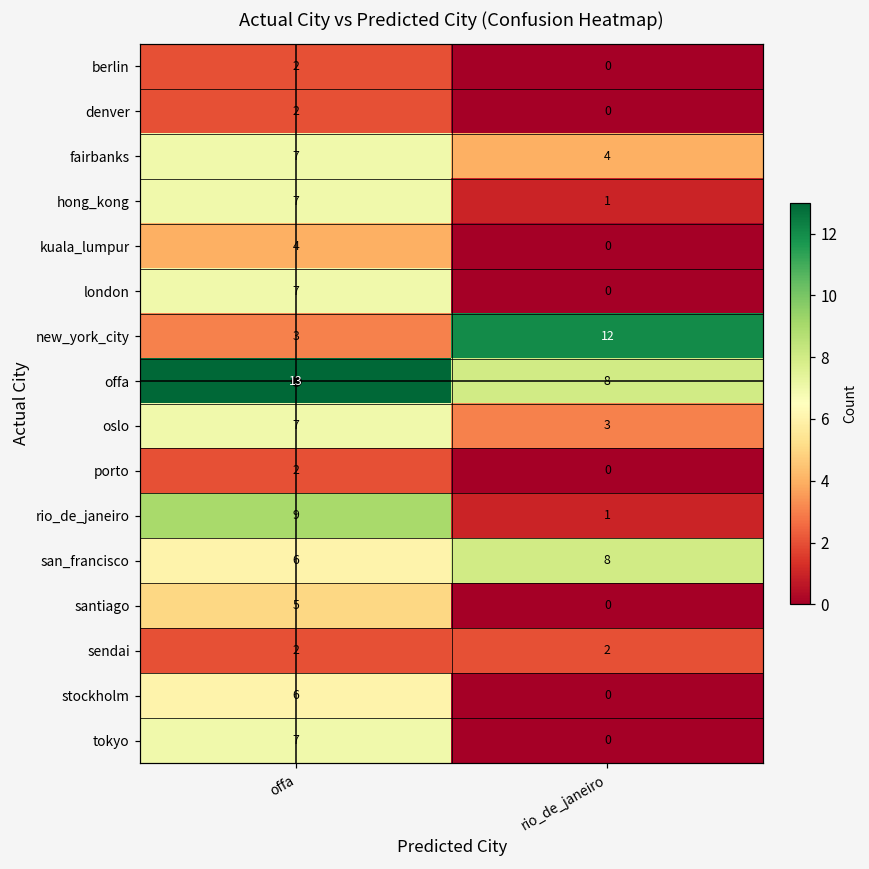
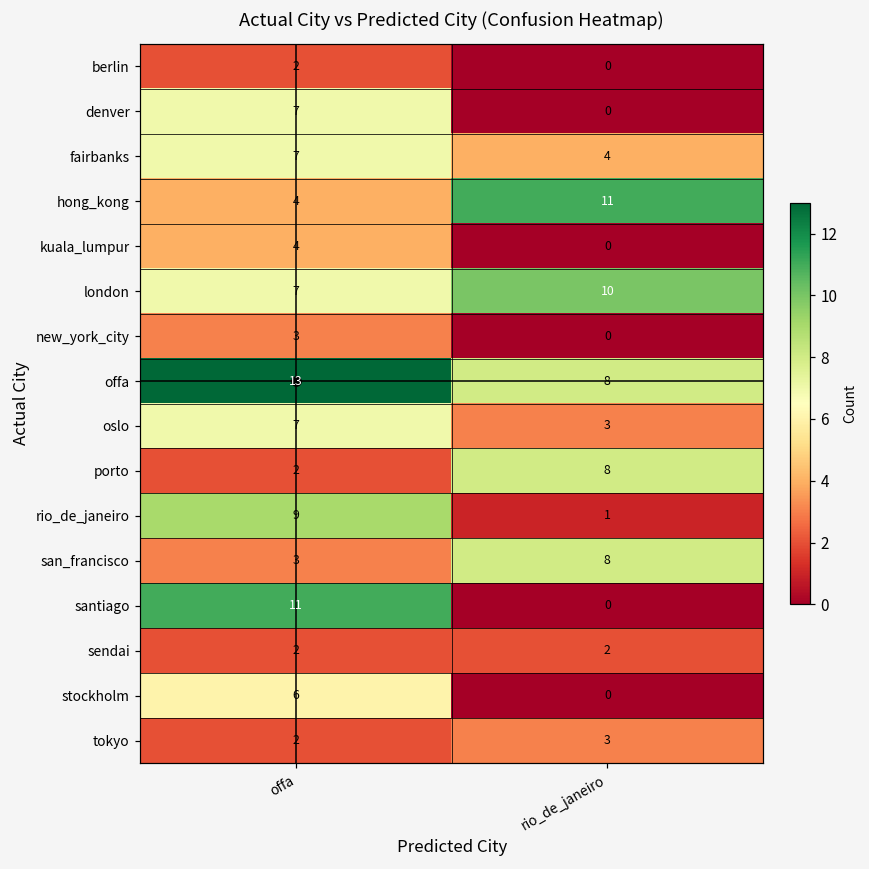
denver, offa: 2 -> 7
hong_kong, offa: 7 -> 4
hong_kong, rio_de_janeiro: 1 -> 11
london, rio_de_janeiro: 0 -> 10
new_york_city, rio_de_janeiro: 12 -> 0
porto, rio_de_janeiro: 0 -> 8
san_francisco, offa: 6 -> 3
santiago, offa: 5 -> 11
tokyo, offa: 7 -> 2
tokyo, rio_de_janeiro: 0 -> 3
